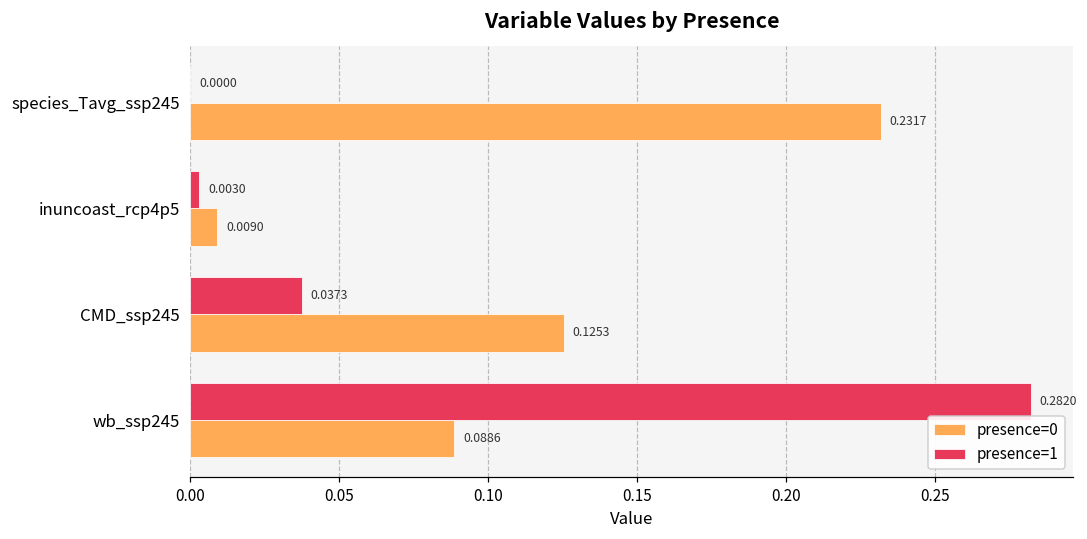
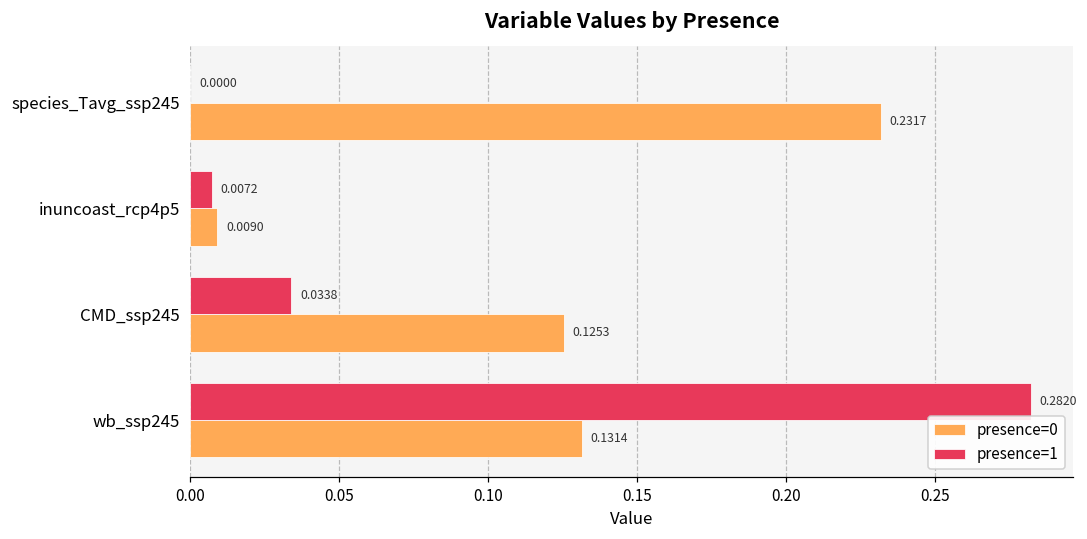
presence=1, inuncoast_rcp4p5: 0.0030 -> 0.0072
presence=1, CMD_ssp245: 0.0373 -> 0.0338
presence=0, wb_ssp245: 0.0886 -> 0.1314
